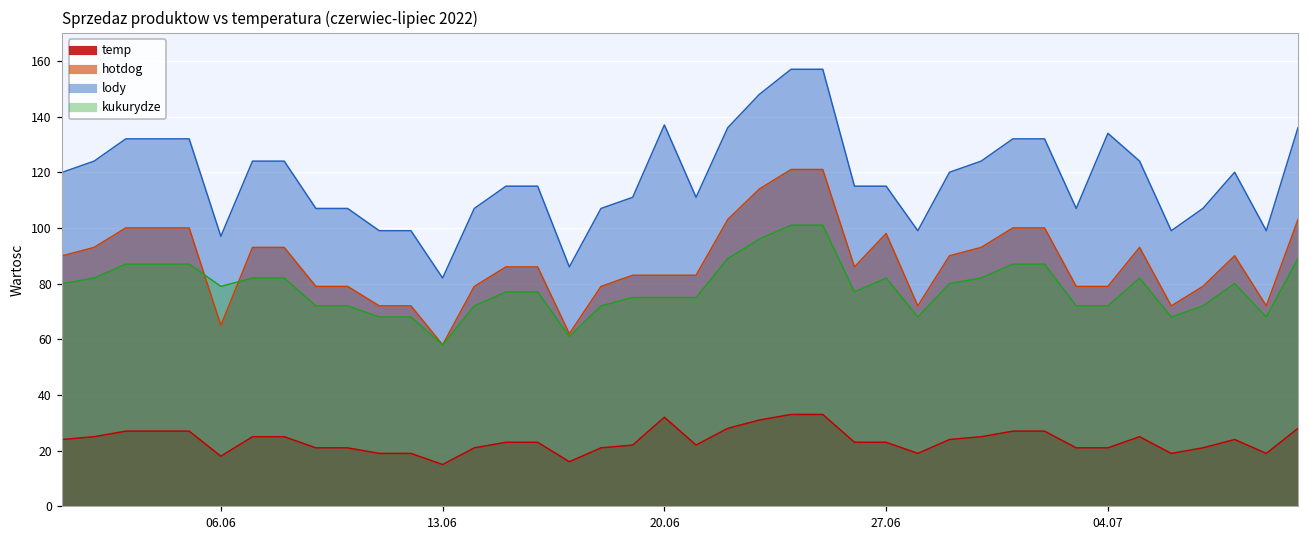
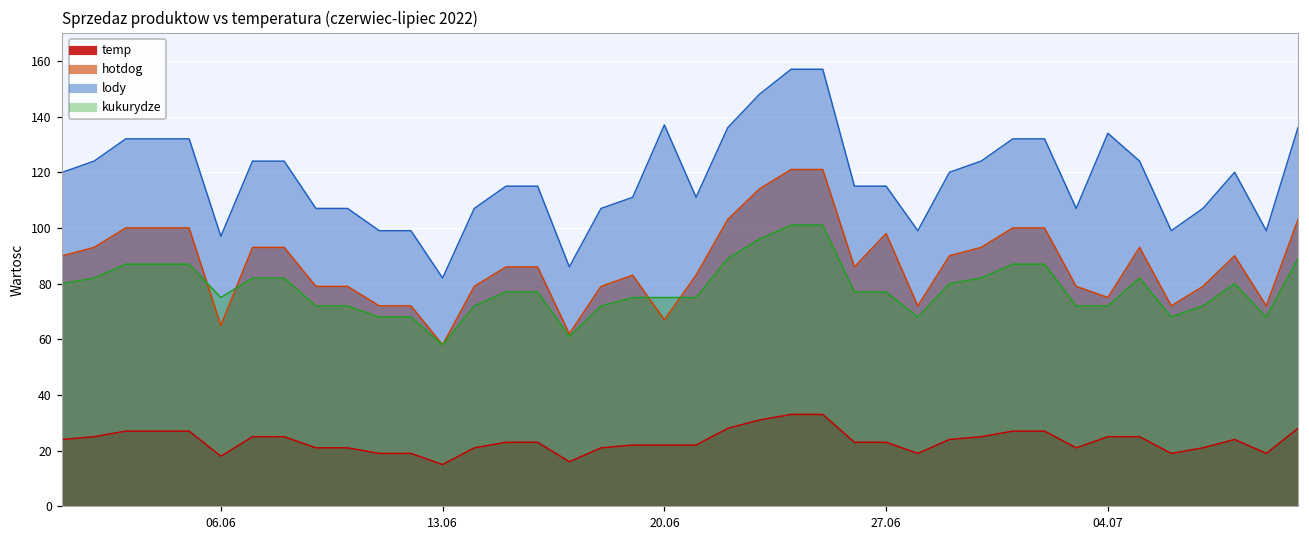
kukurydze, 06.06: 79 -> 75
temp, 20.06: 32 -> 22
hotdog, 20.06: 83 -> 67
kukurydze, 27.06: 82 -> 77
temp, 04.07: 21 -> 25
hotdog, 04.07: 79 -> 75
